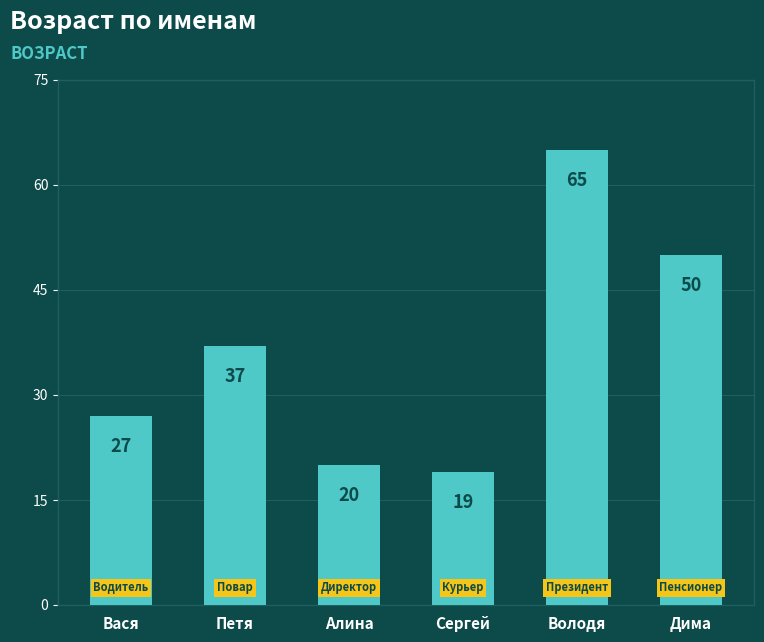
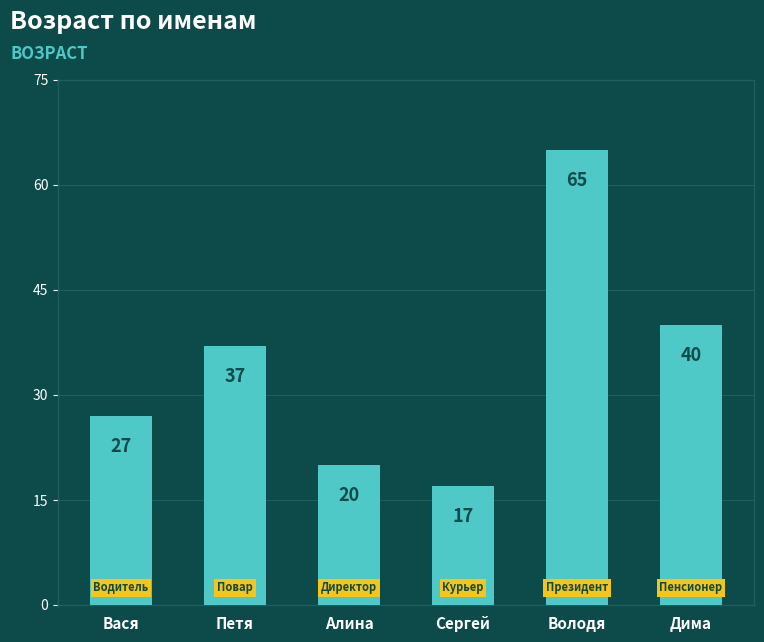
Сергей: 19 -> 17
Дима: 50 -> 40
